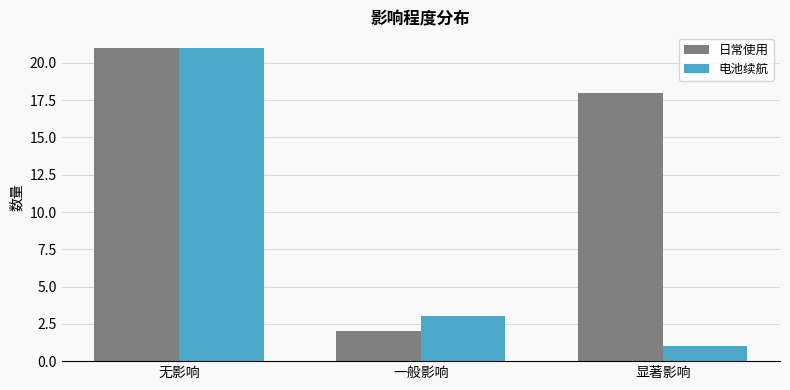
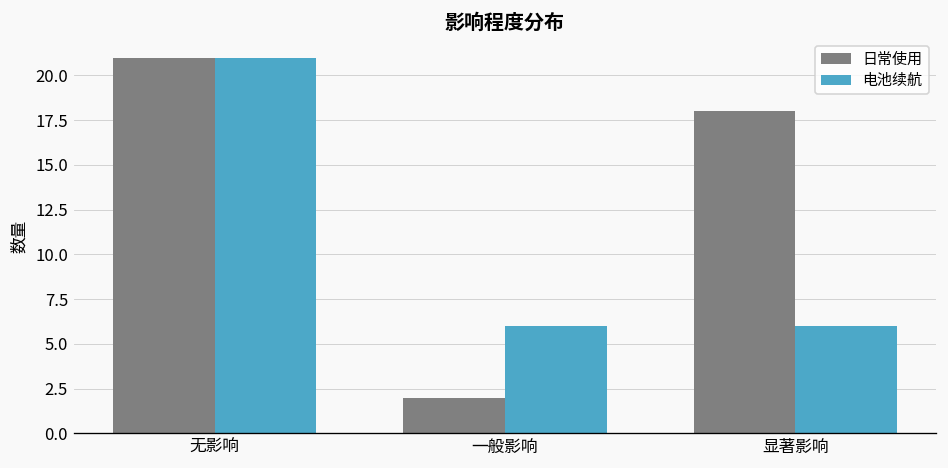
电池续航, 一般影响: 3 -> 6
电池续航, 显著影响: 1 -> 6
